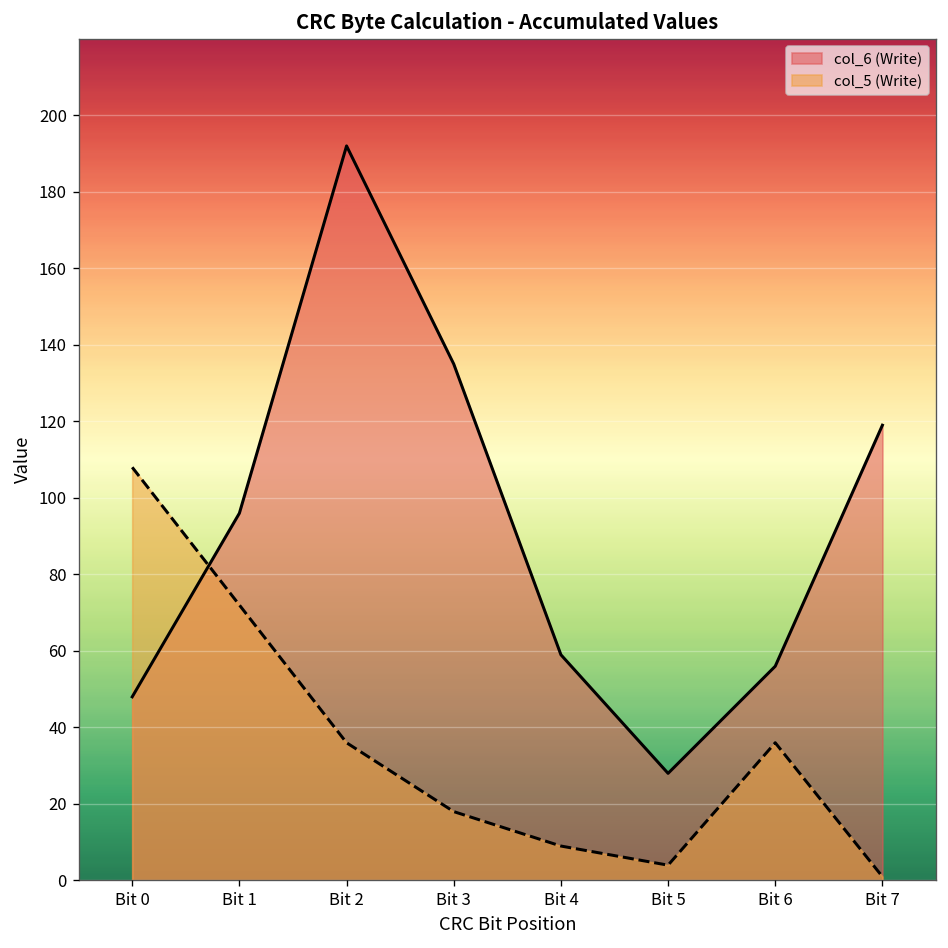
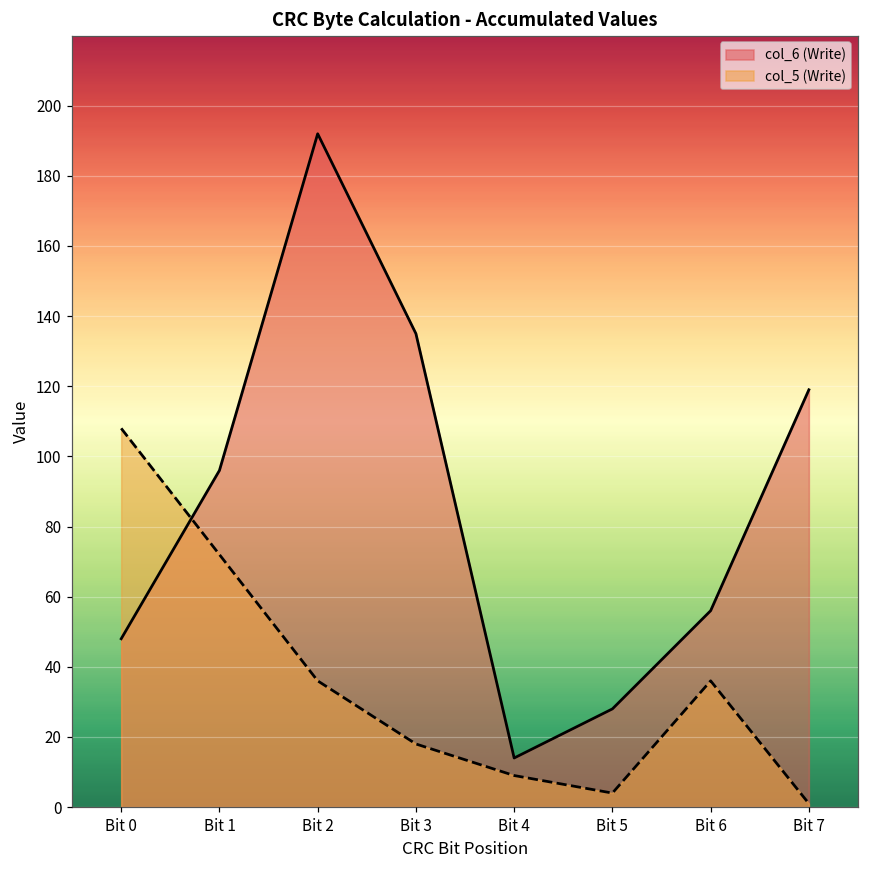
col_6 (Write), Bit 4: 59 -> 14
